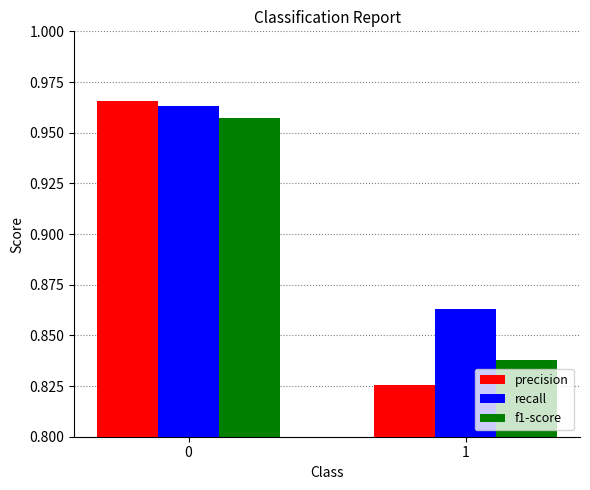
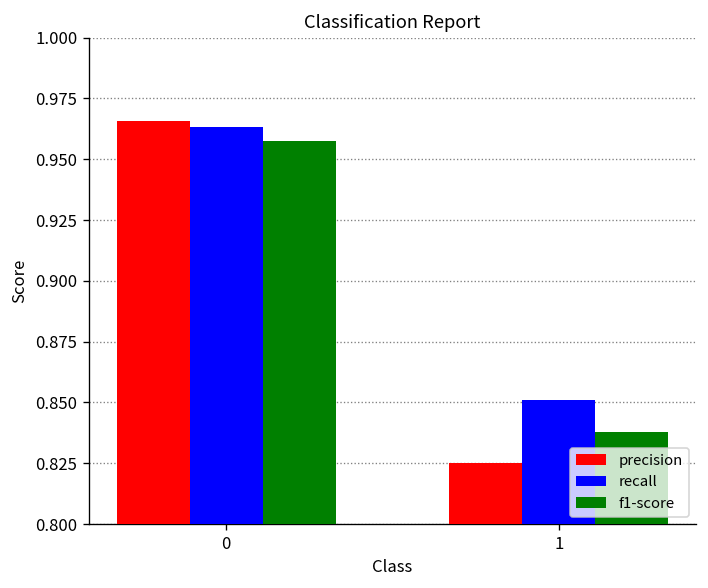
recall, 1: 0.863 -> 0.851
